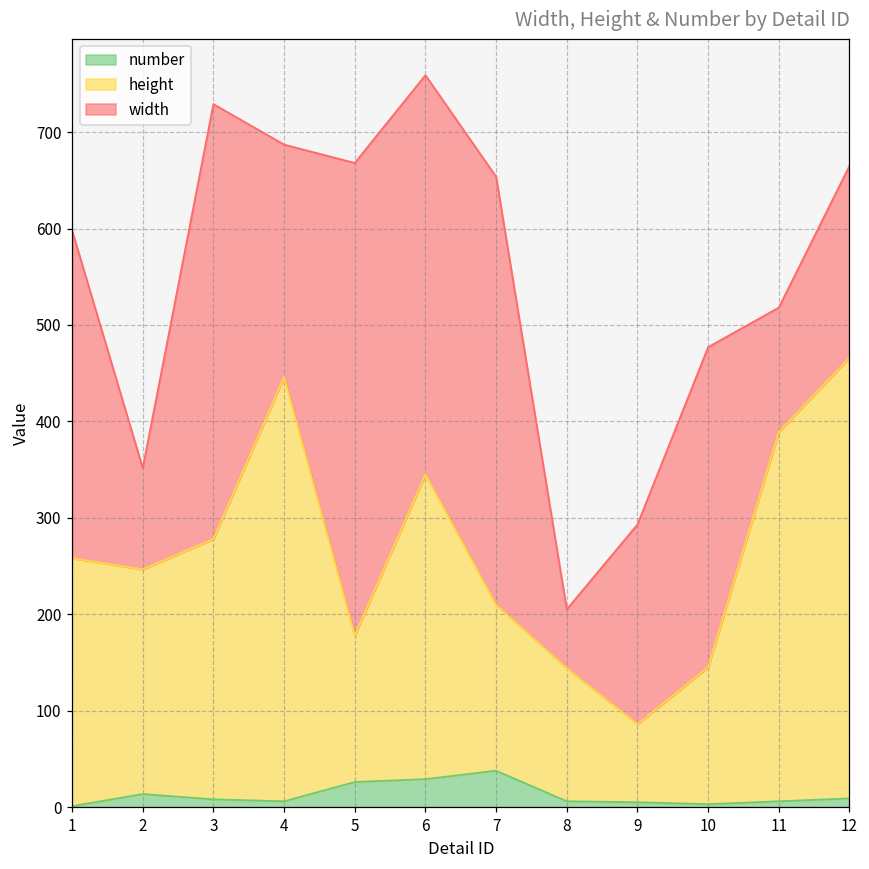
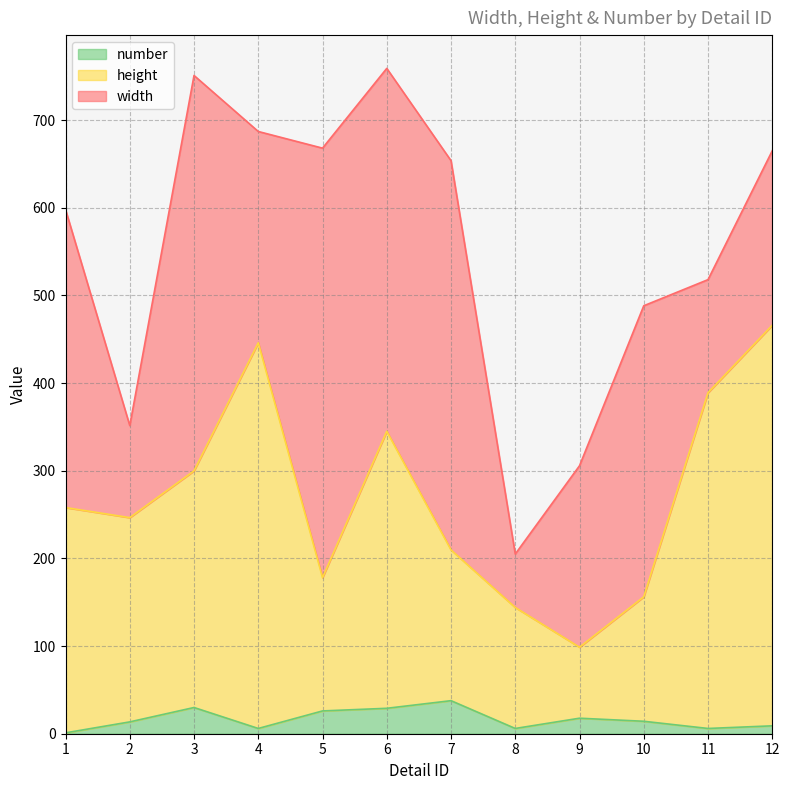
number, 3: 10 -> 30
number, 9: 10 -> 20
number, 10: 0 -> 10
